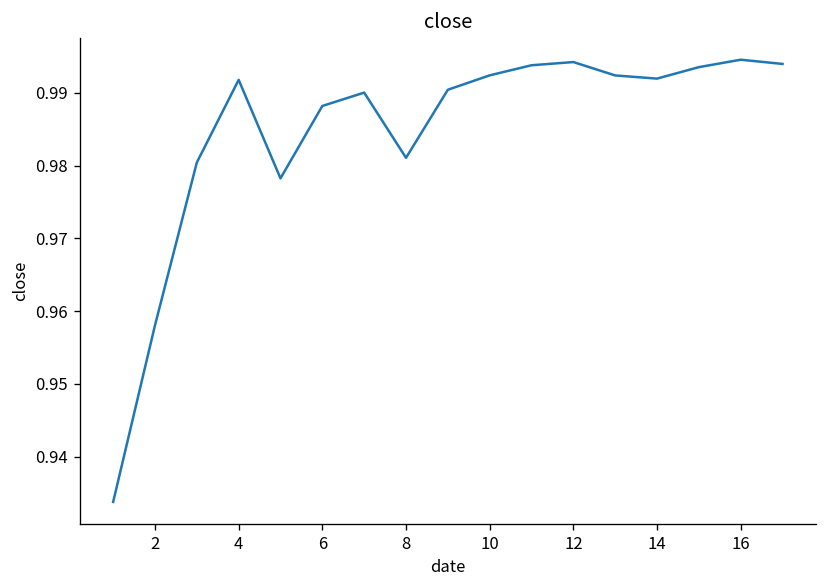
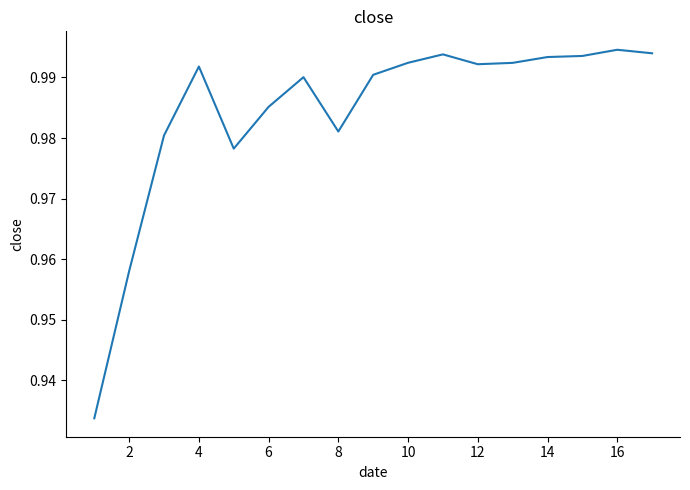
6: 0.988 -> 0.985
12: 0.994 -> 0.992
14: 0.992 -> 0.993
